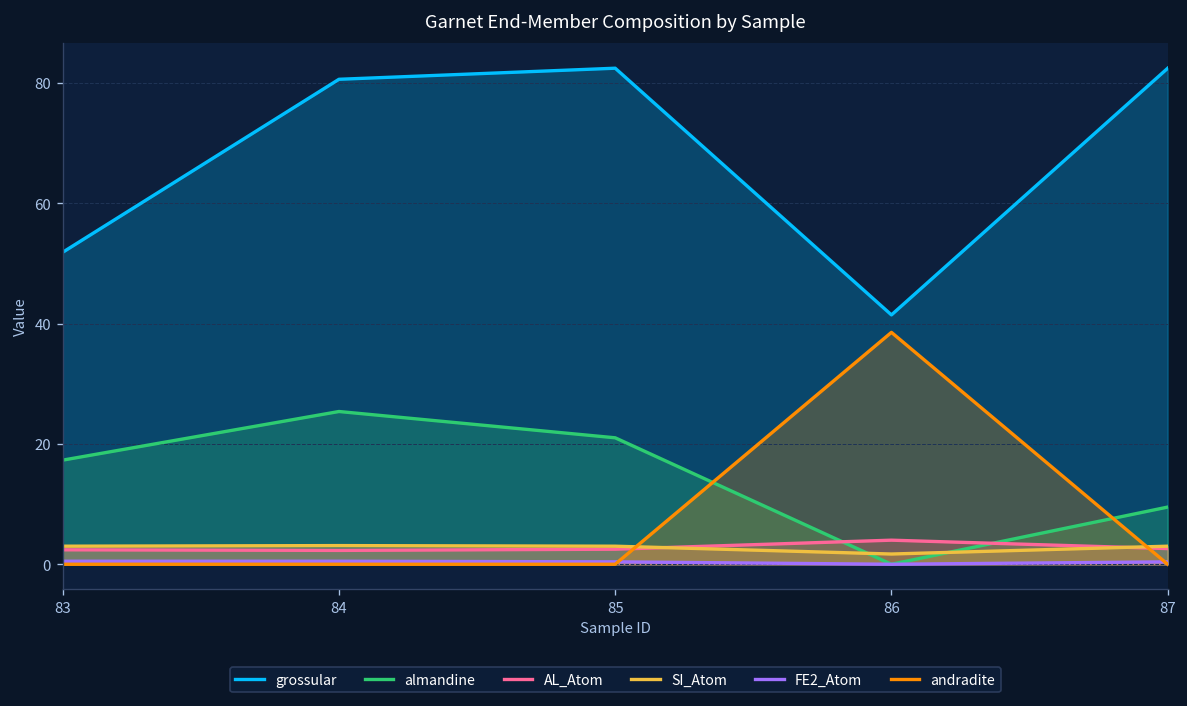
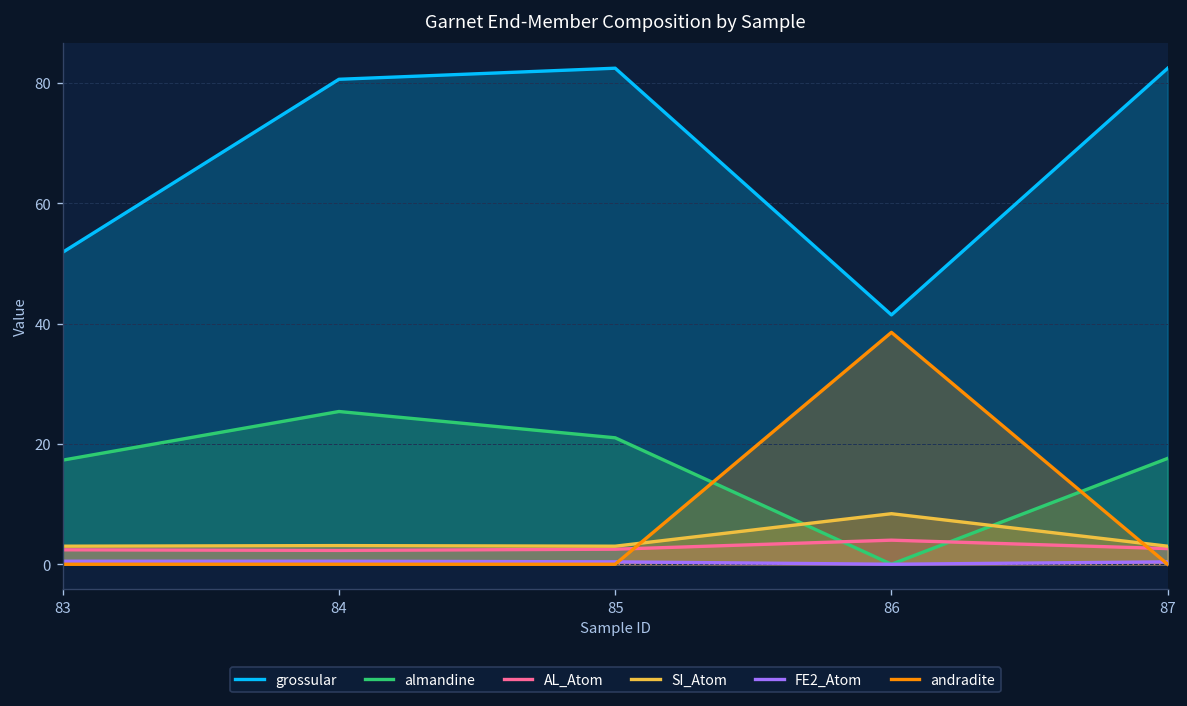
SI_Atom, 86: 2 -> 8
almandine, 87: 10 -> 18
